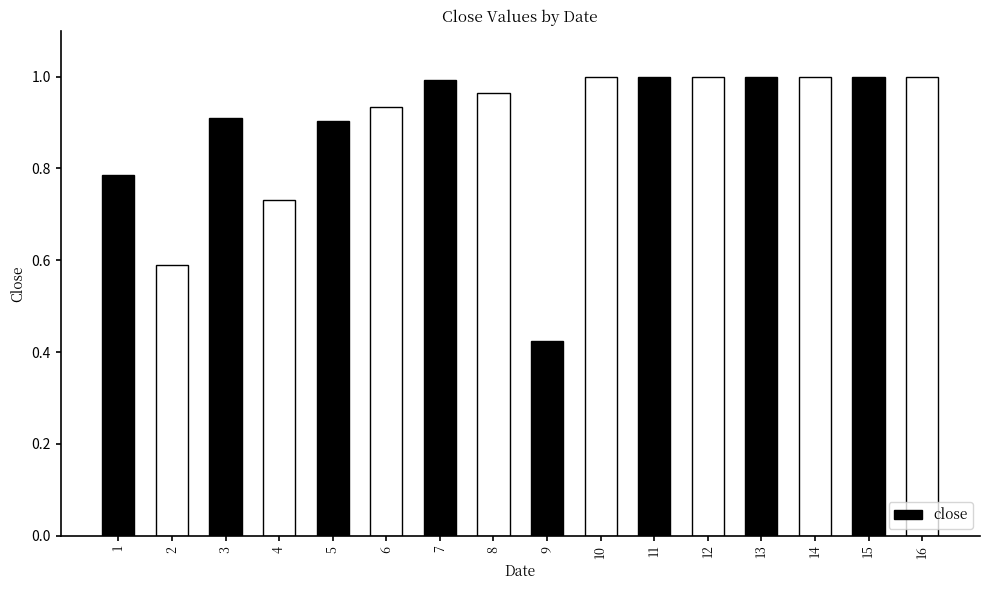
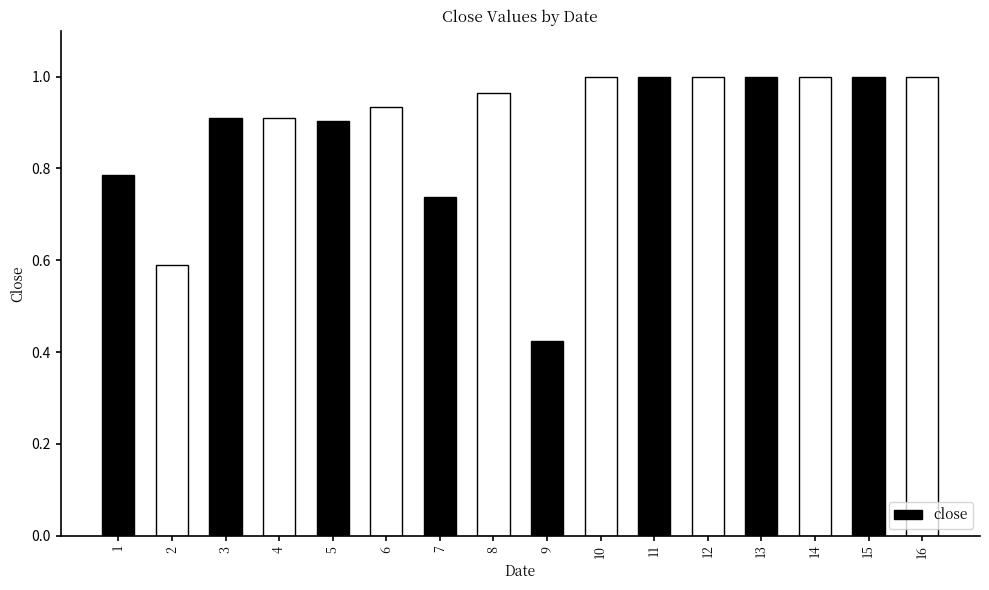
4: 0.73 -> 0.91
7: 0.99 -> 0.74
